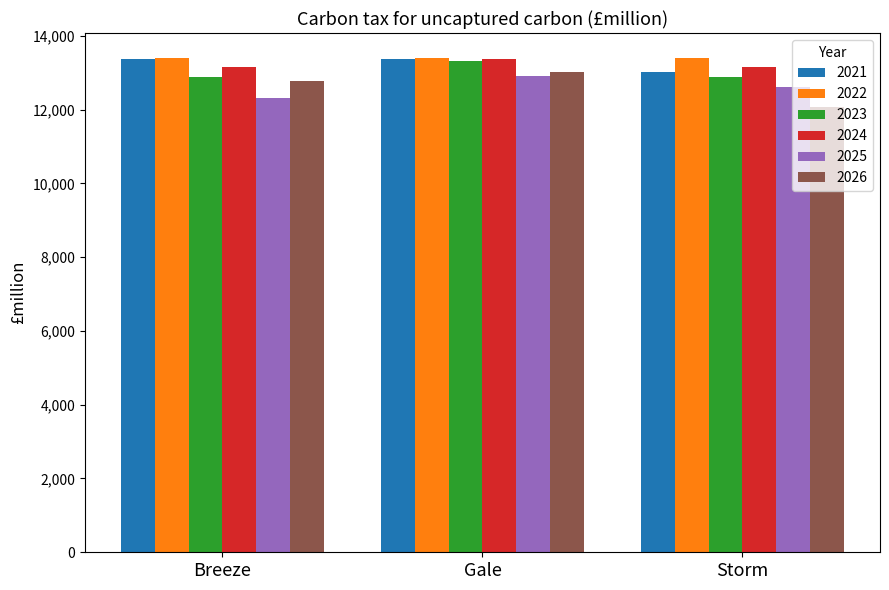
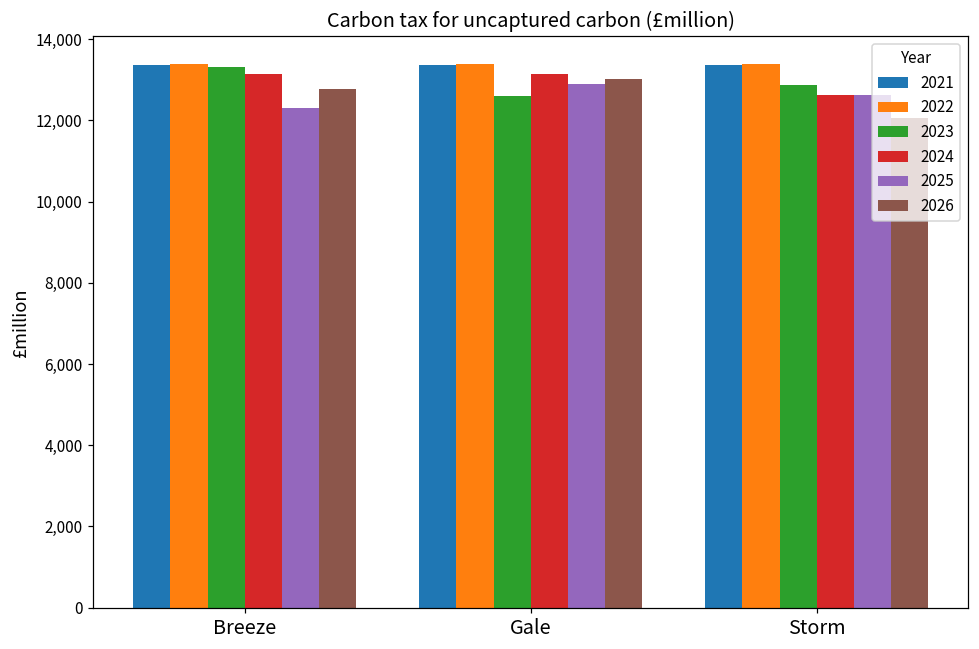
2023, Breeze: 12,900 -> 13,300
2023, Gale: 13,300 -> 12,600
2024, Gale: 13,400 -> 13,200
2021, Storm: 13,000 -> 13,400
2024, Storm: 13,200 -> 12,600
